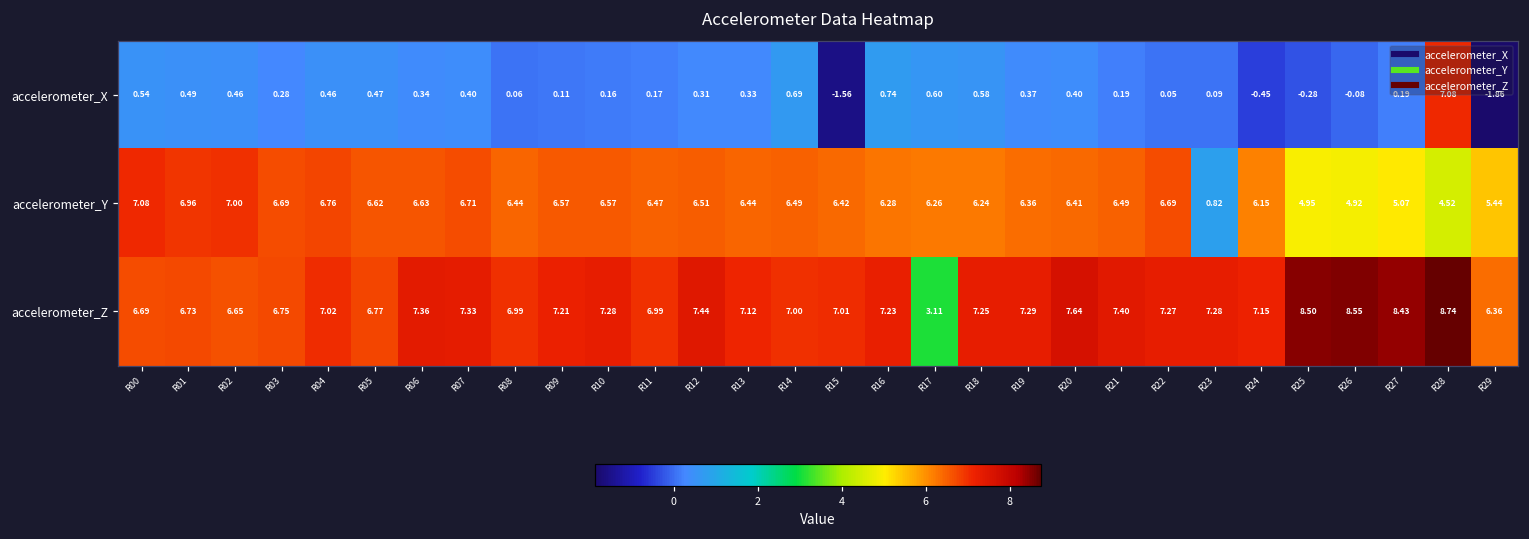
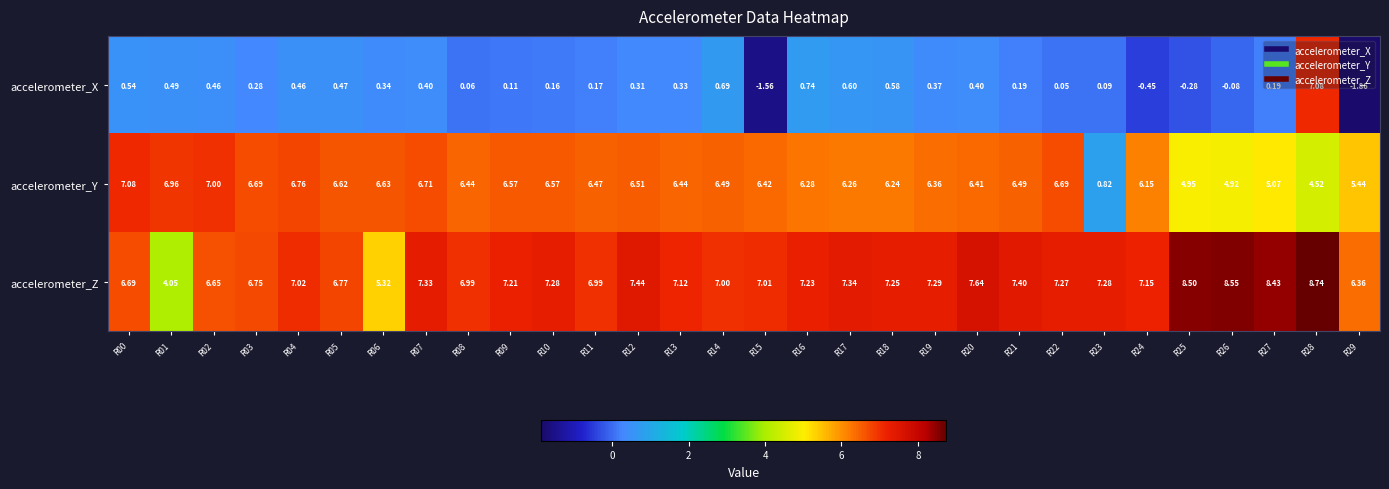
accelerometer_Z, R01: 6.73 -> 4.05
accelerometer_Z, R06: 7.36 -> 5.32
accelerometer_Z, R17: 3.11 -> 7.34
